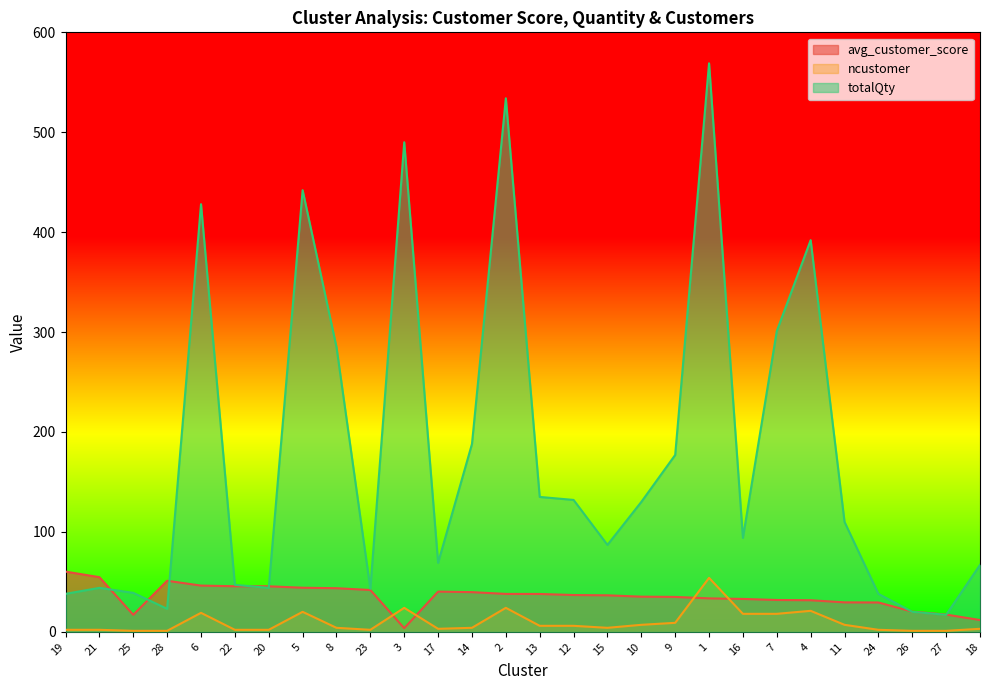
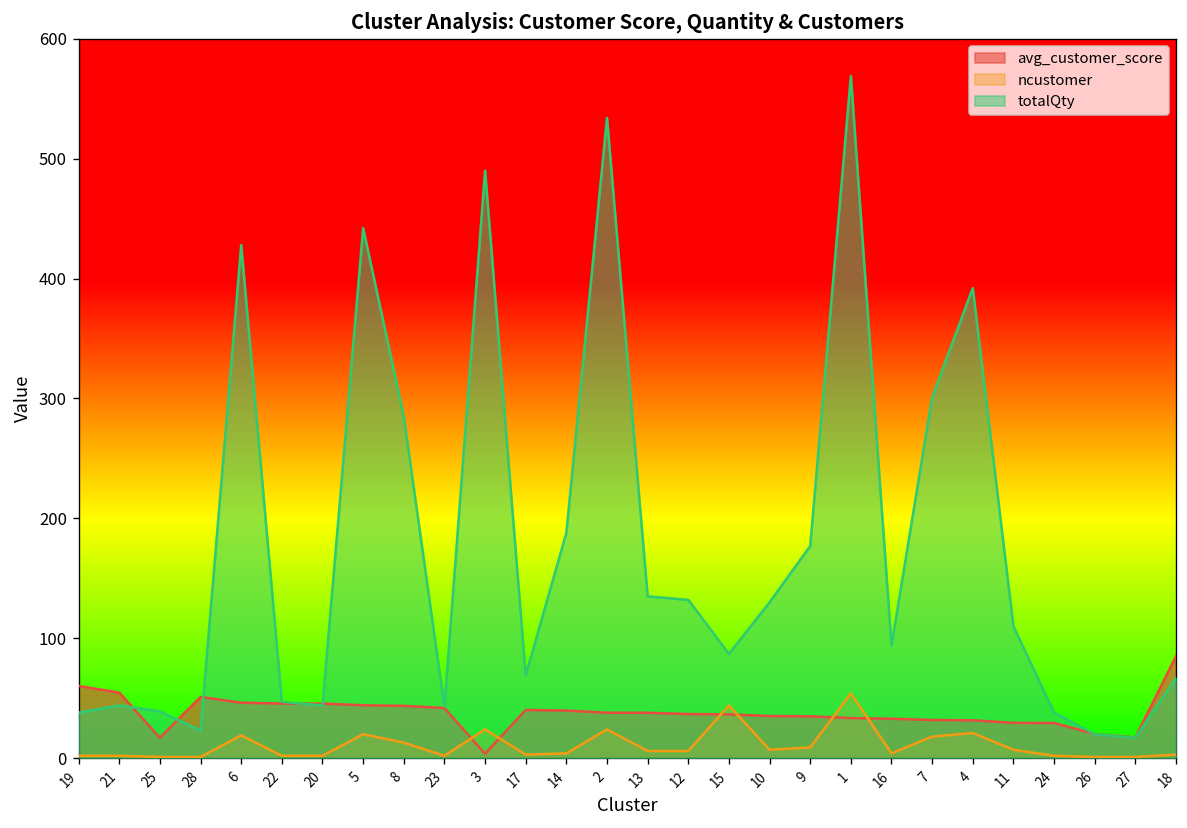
ncustomer, 8: 0 -> 10
ncustomer, 15: 0 -> 40
ncustomer, 16: 20 -> 0
avg_customer_score, 18: 10 -> 90
